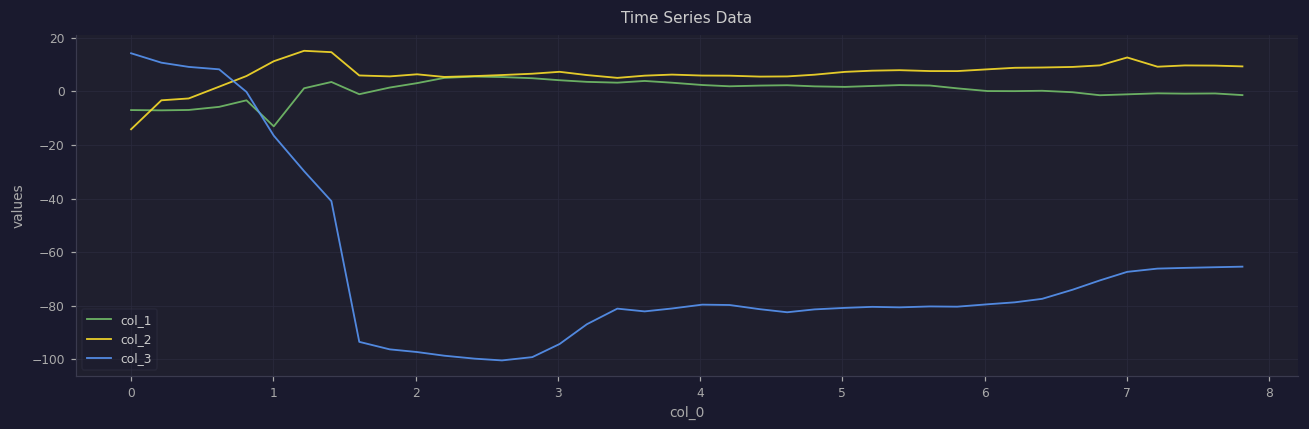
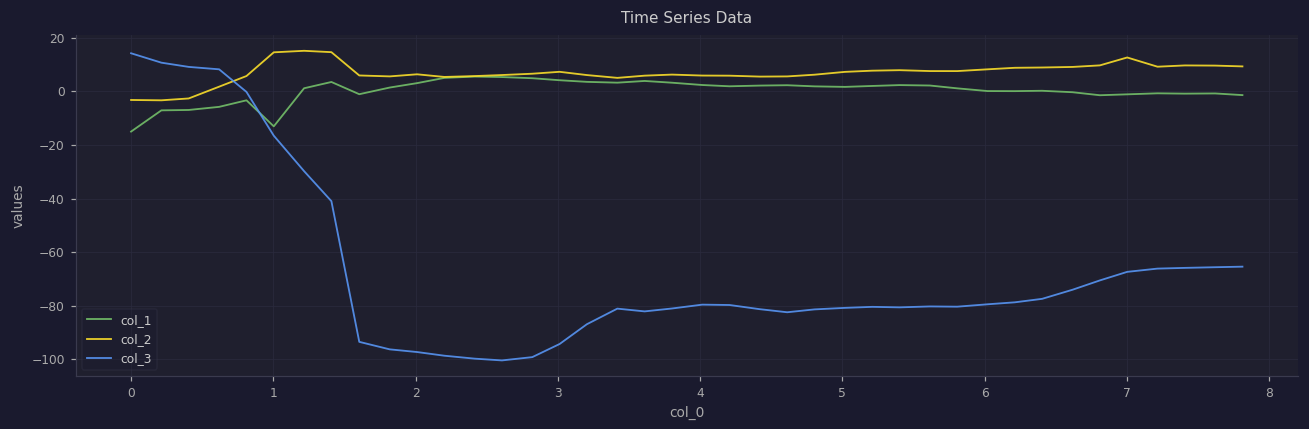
col_1, 0: -7 -> -15
col_2, 0: -14 -> -3
col_2, 1: 11 -> 15
